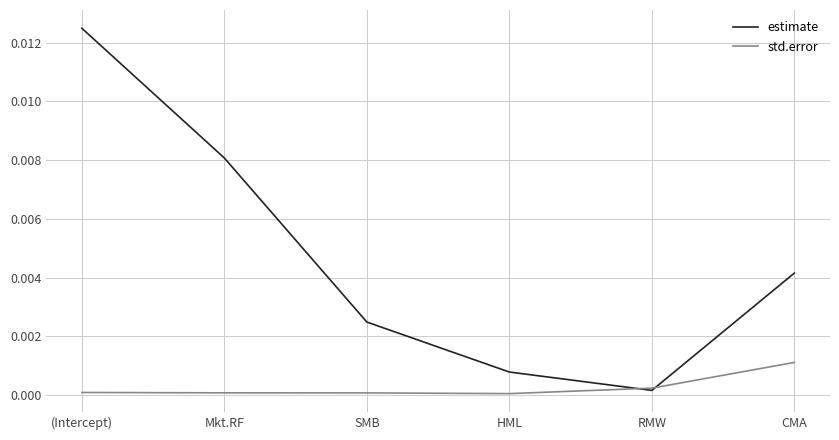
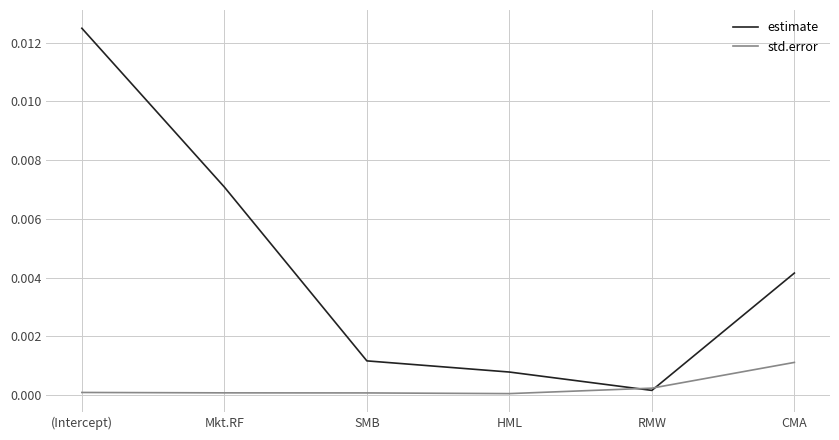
estimate, Mkt.RF: 0.0081 -> 0.0071
estimate, SMB: 0.0025 -> 0.0012
